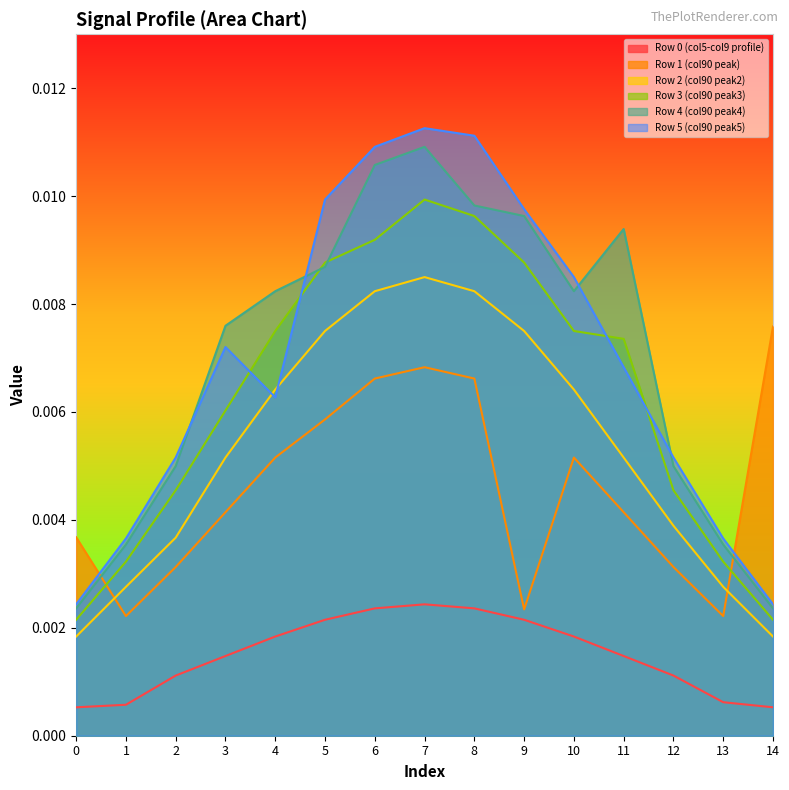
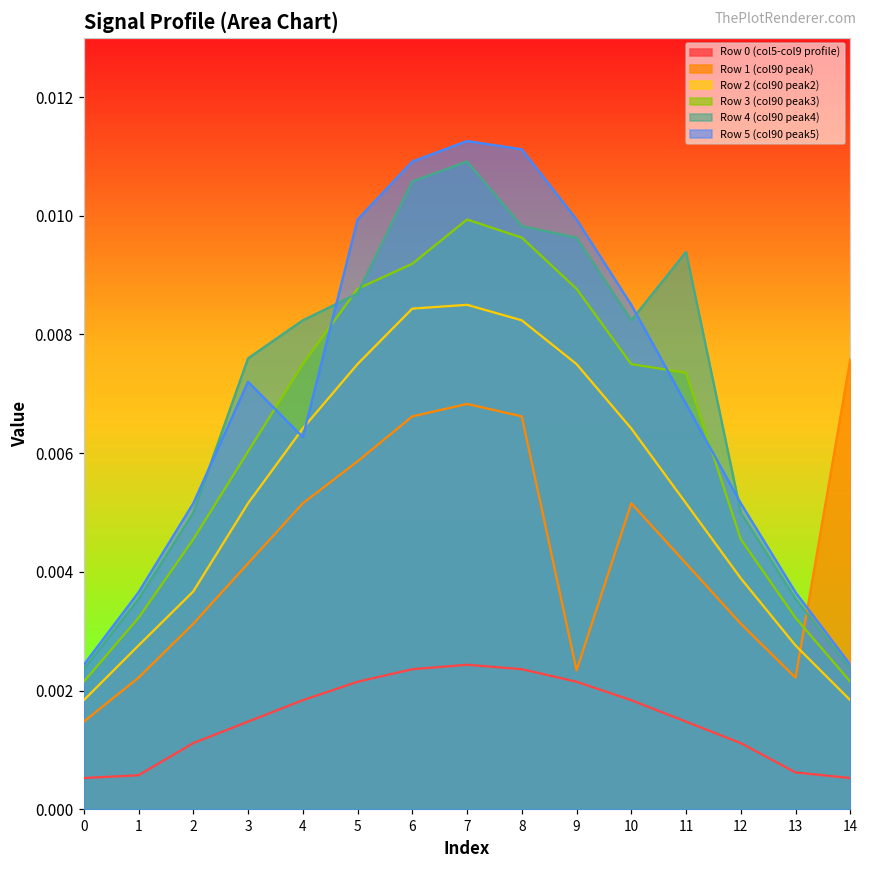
Row 1 (col90 peak), 0: 0.0037 -> 0.0015
Row 2 (col90 peak2), 6: 0.0082 -> 0.0084
Row 5 (col90 peak5), 9: 0.0098 -> 0.0099
